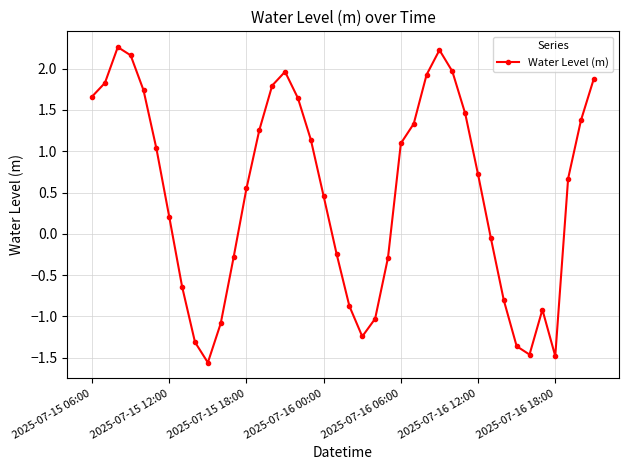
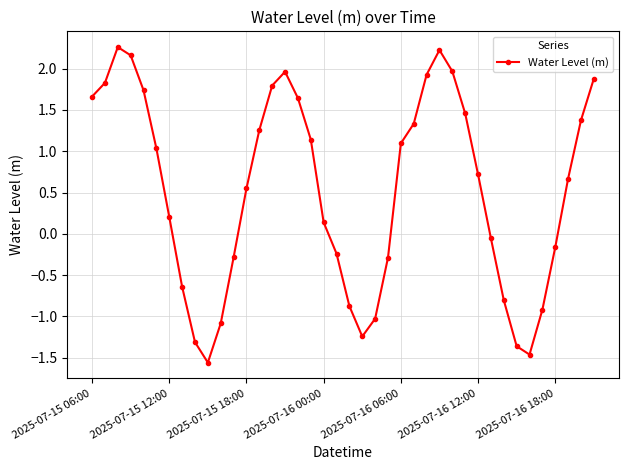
2025-07-16 00:00: 0.5 -> 0.1
2025-07-16 18:00: -1.5 -> -0.2
